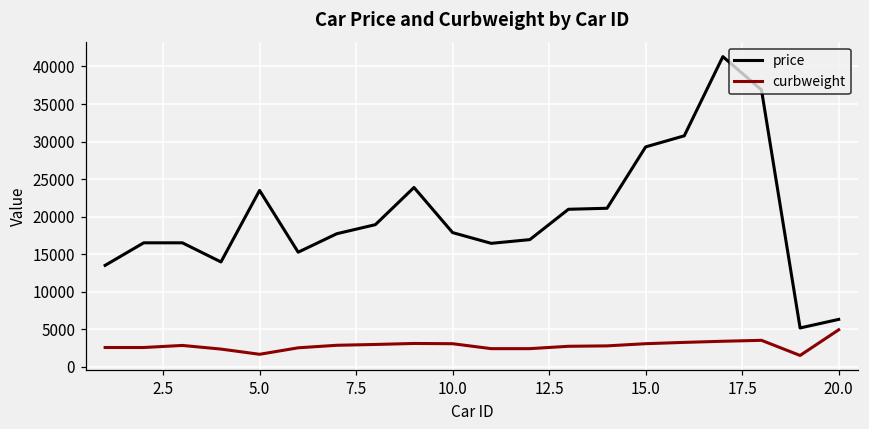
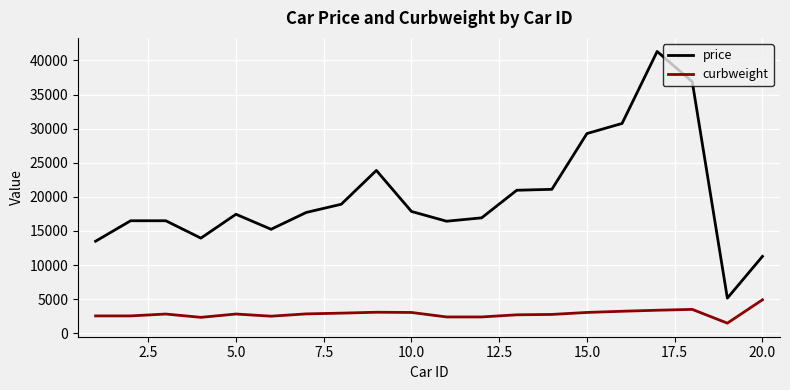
price, 5.0: 23000 -> 17000
curbweight, 5.0: 2000 -> 3000
price, 20.0: 6000 -> 11000
